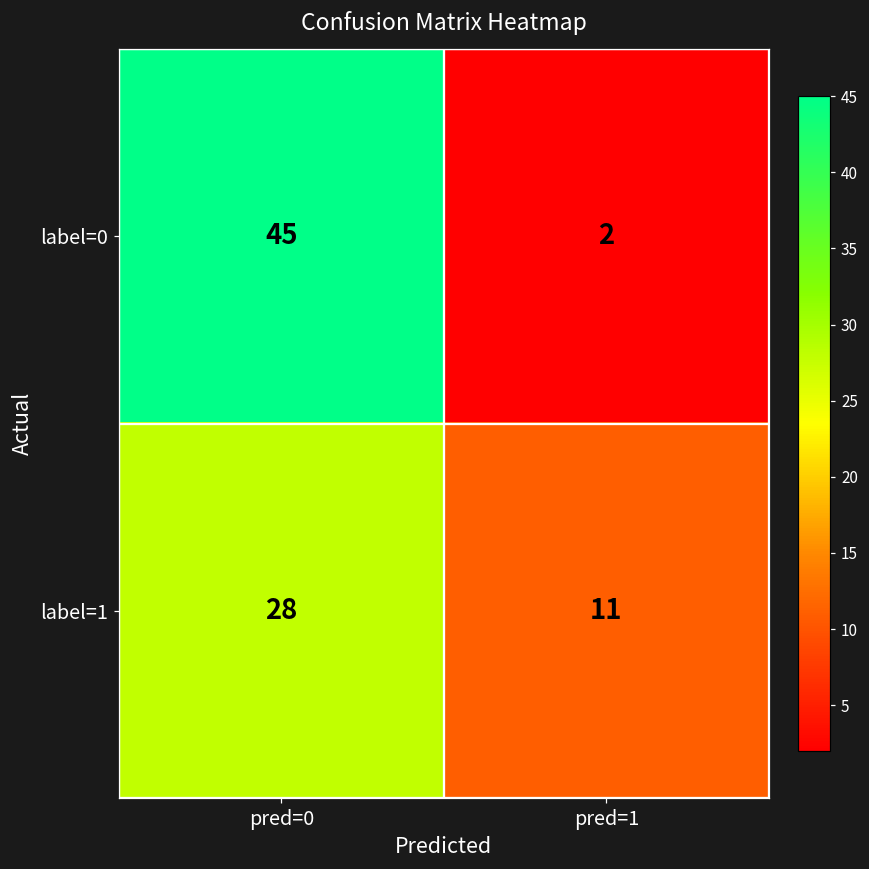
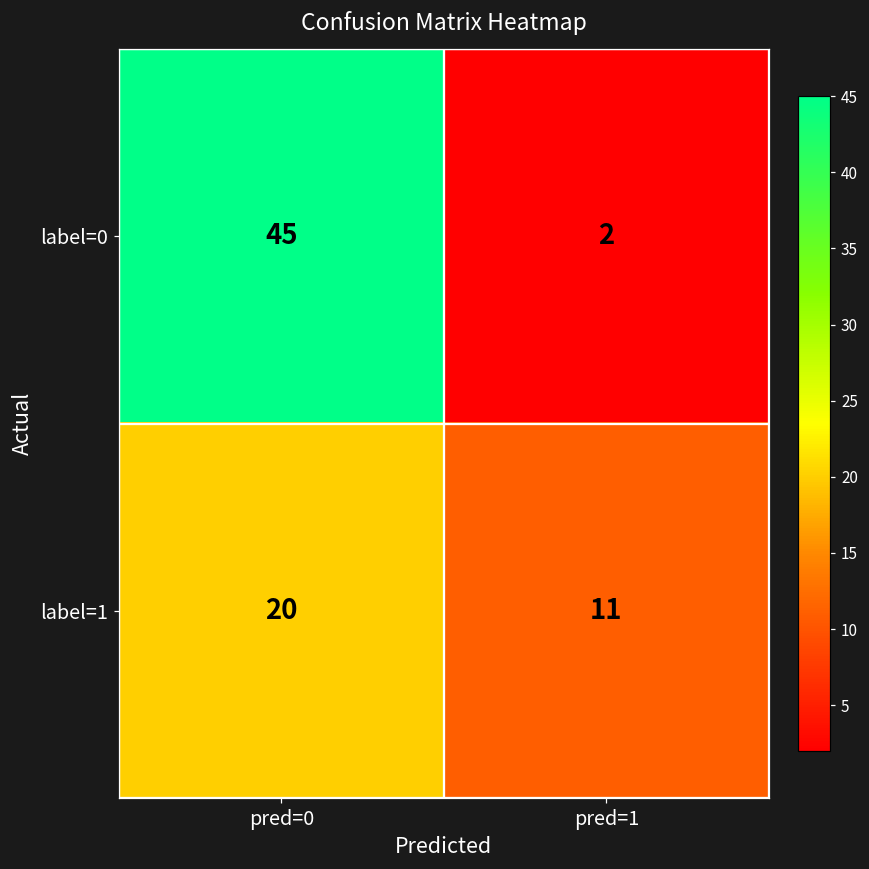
label=1, pred=0: 28 -> 20
